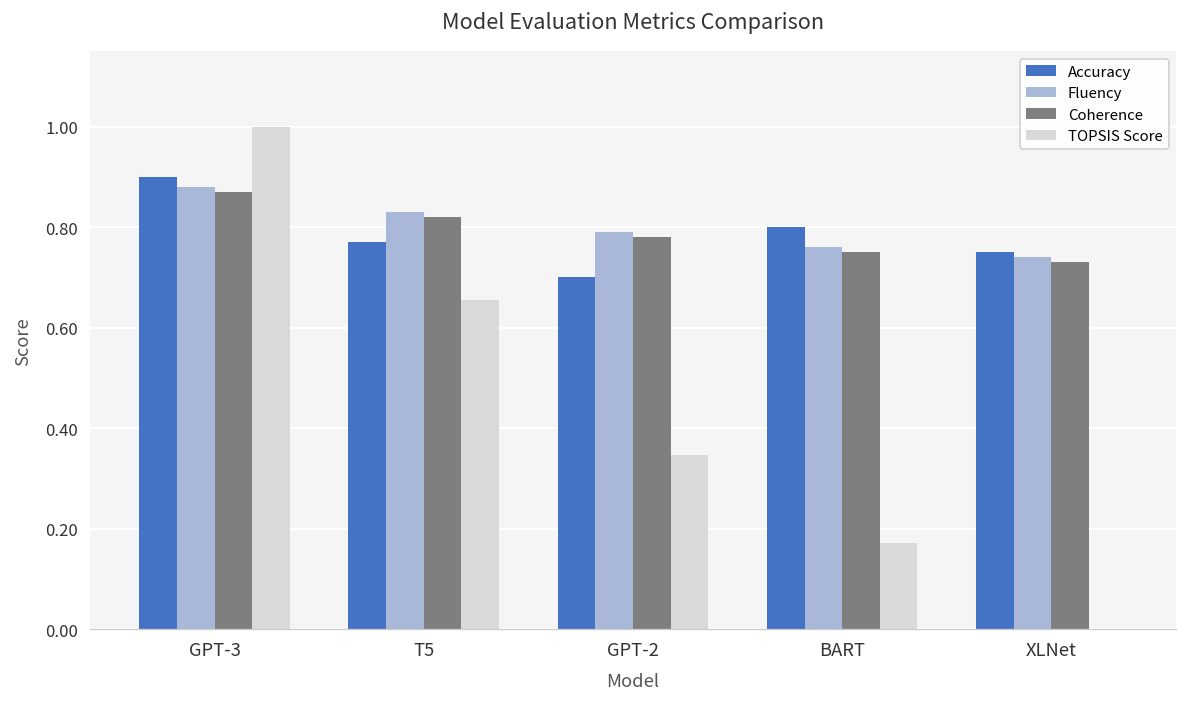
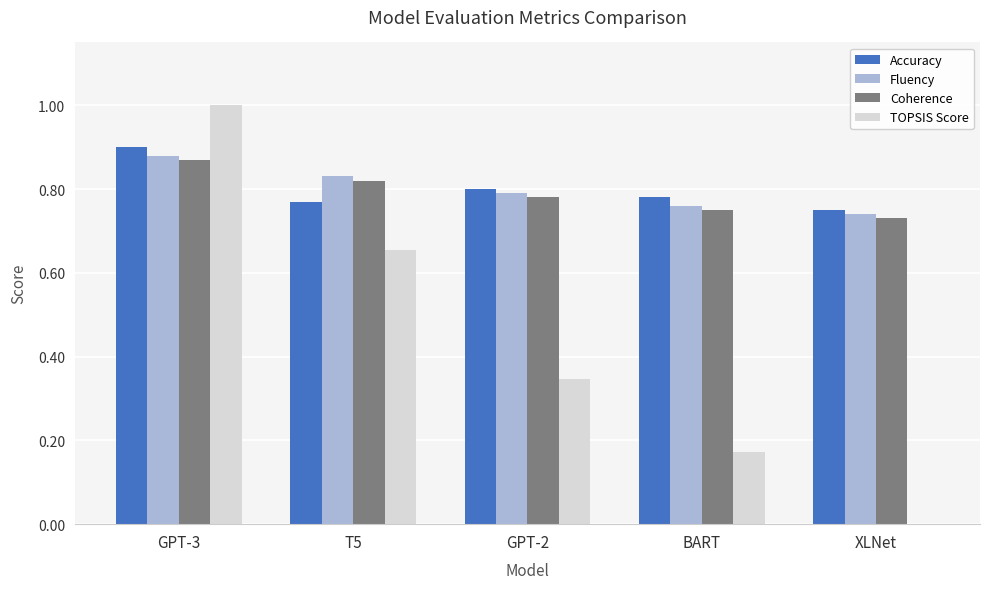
Accuracy, GPT-2: 0.7 -> 0.8
Accuracy, BART: 0.80 -> 0.78
